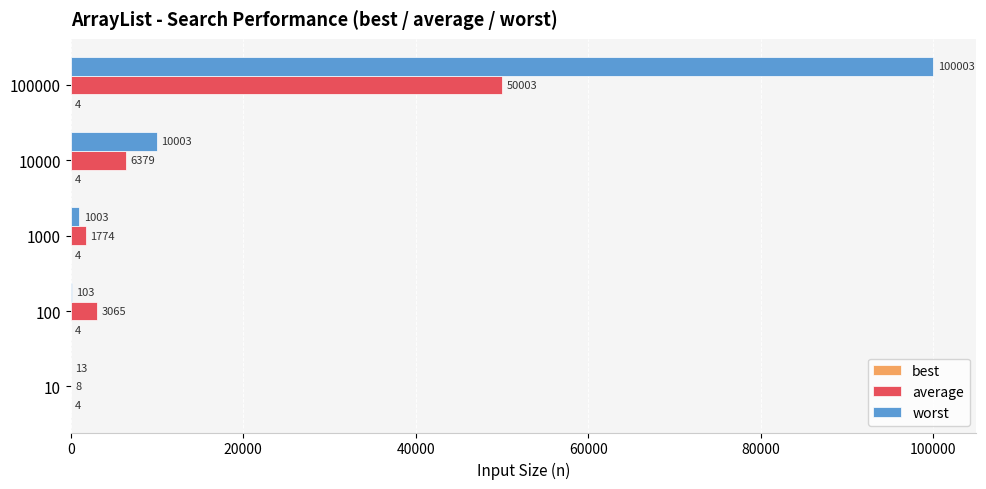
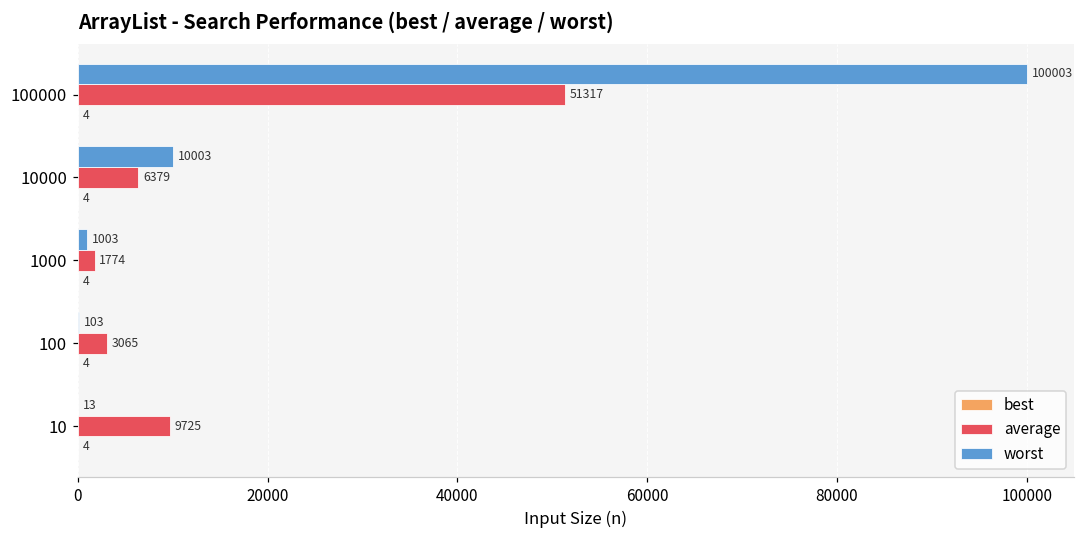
average, 100000: 50003 -> 51317
average, 10: 8 -> 9725
